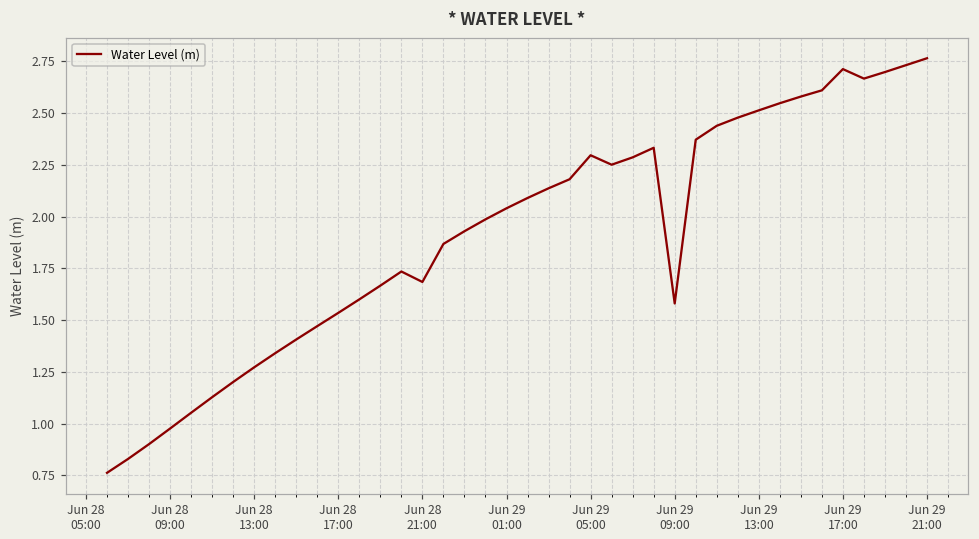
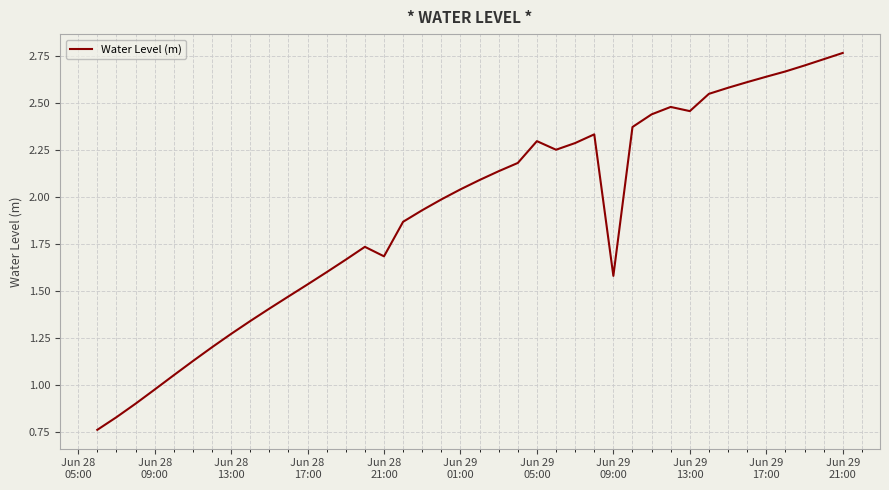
Jun 29 13:00: 2.51 -> 2.46
Jun 29 17:00: 2.71 -> 2.64
